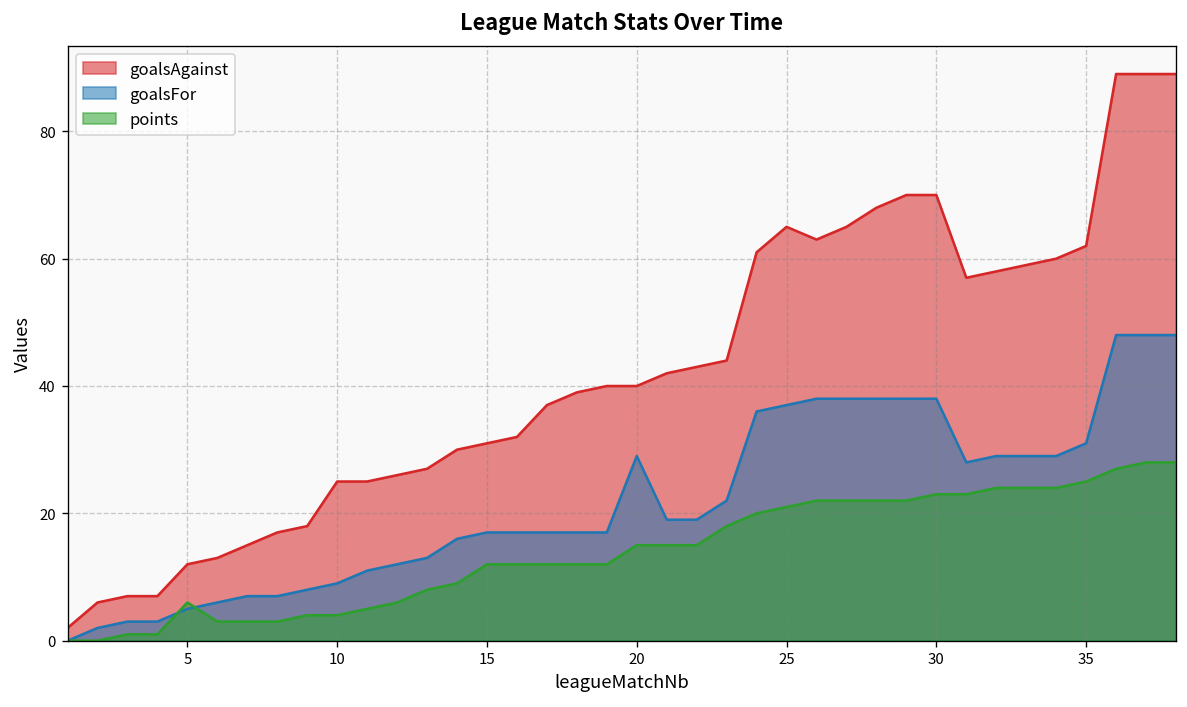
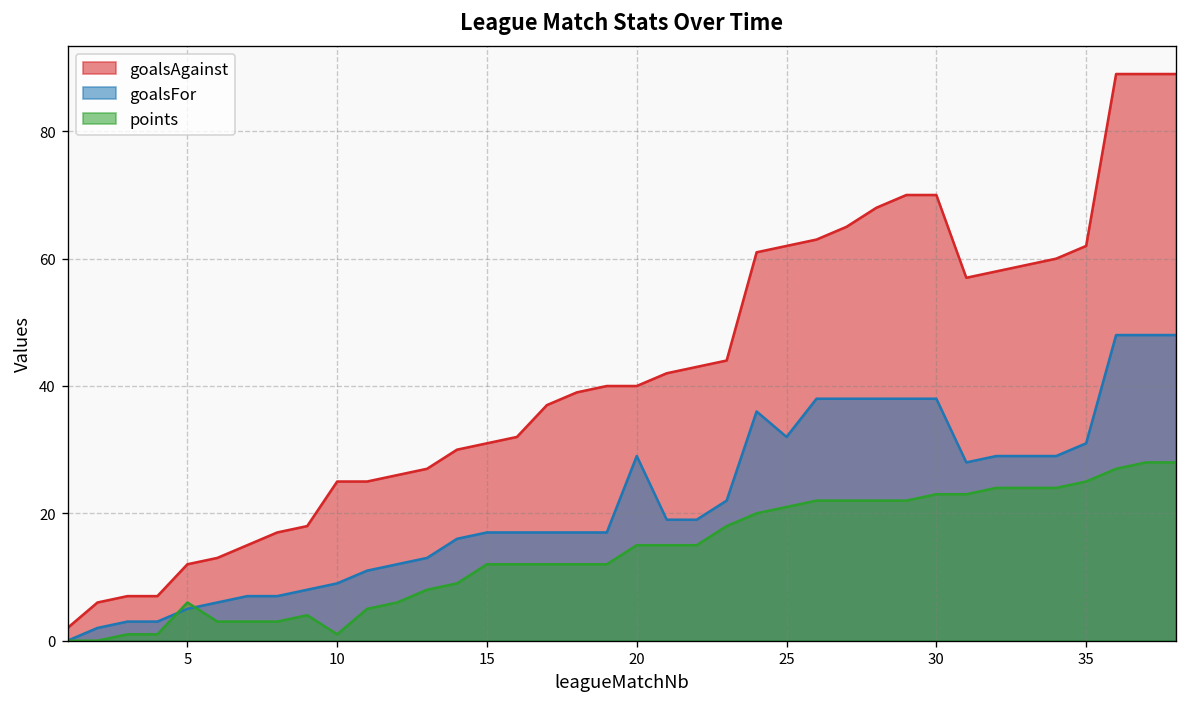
points, 10: 4 -> 1
goalsAgainst, 25: 65 -> 62
goalsFor, 25: 37 -> 32
